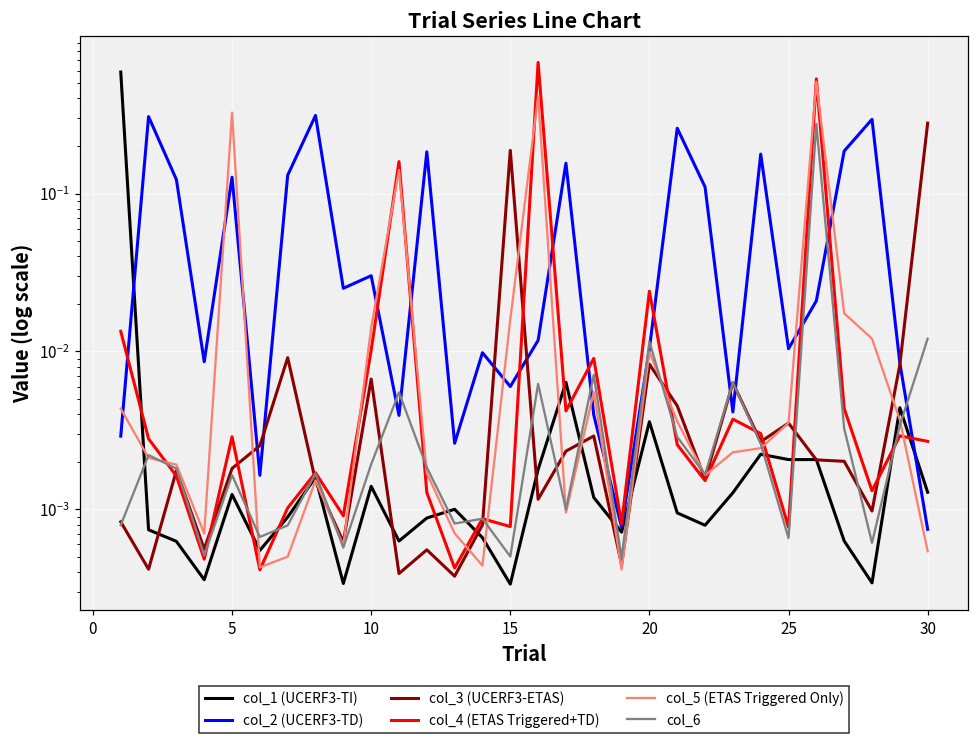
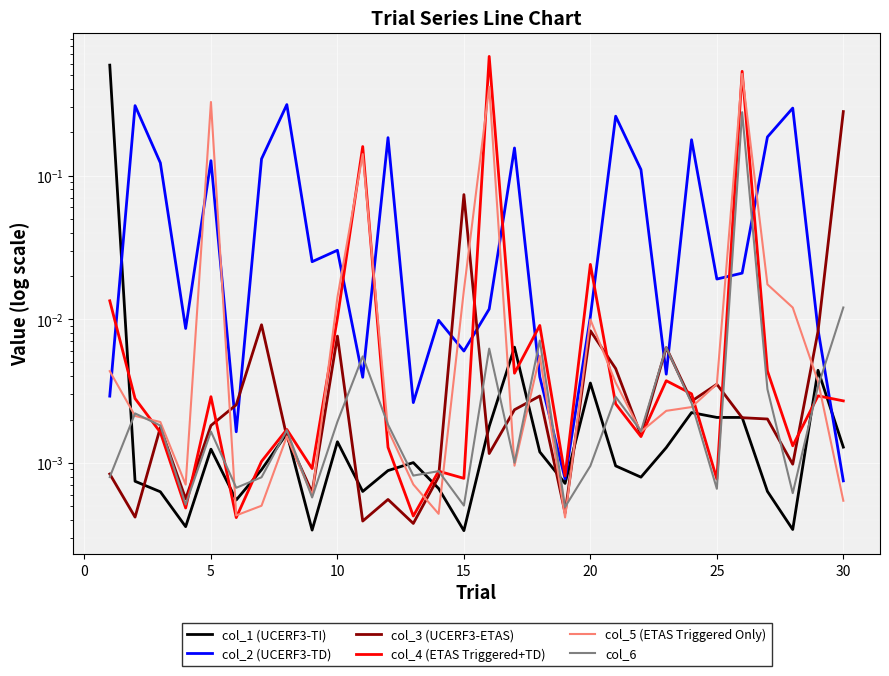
col_3 (UCERF3-ETAS), 10: 0.007 -> 0.008
col_3 (UCERF3-ETAS), 15: 0.19 -> 0.07
col_6, 20: 0.012 -> 0.0010
col_2 (UCERF3-TD), 25: 0.010 -> 0.019
